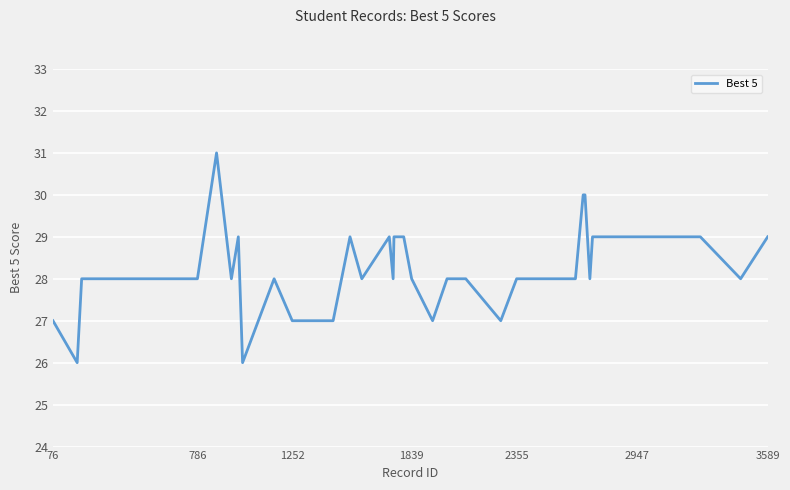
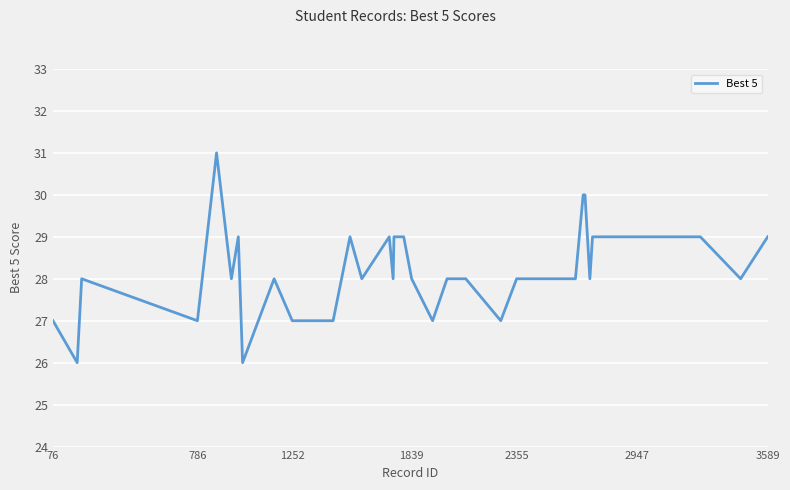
786: 28 -> 27
